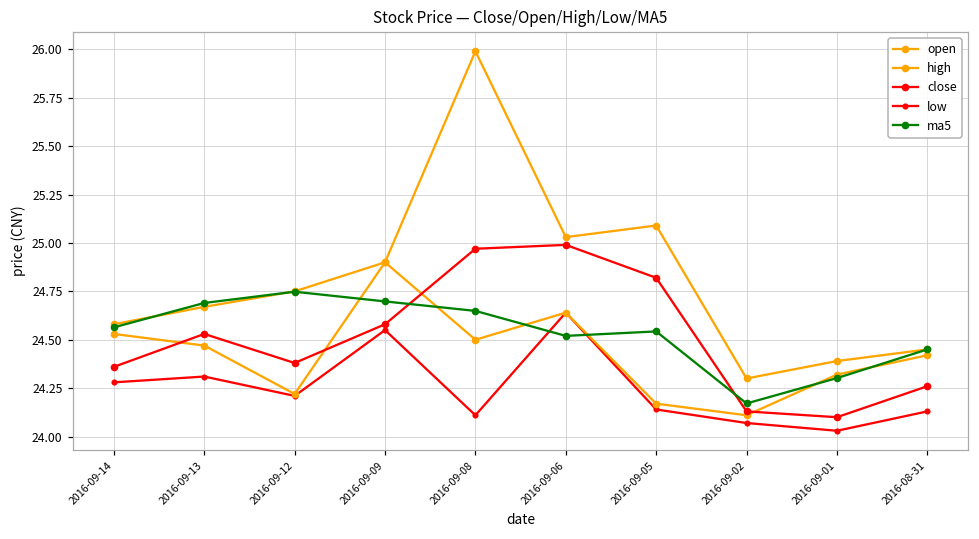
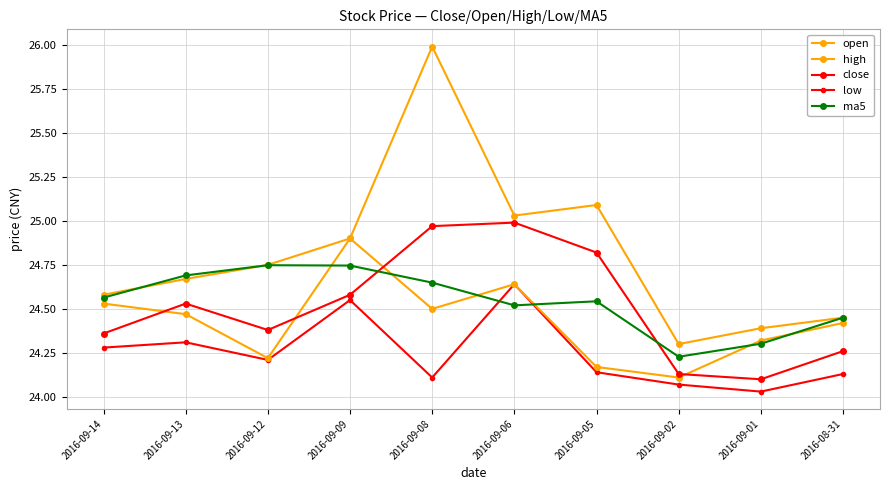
ma5, 2016-09-09: 24.70 -> 24.75
ma5, 2016-09-02: 24.17 -> 24.23
